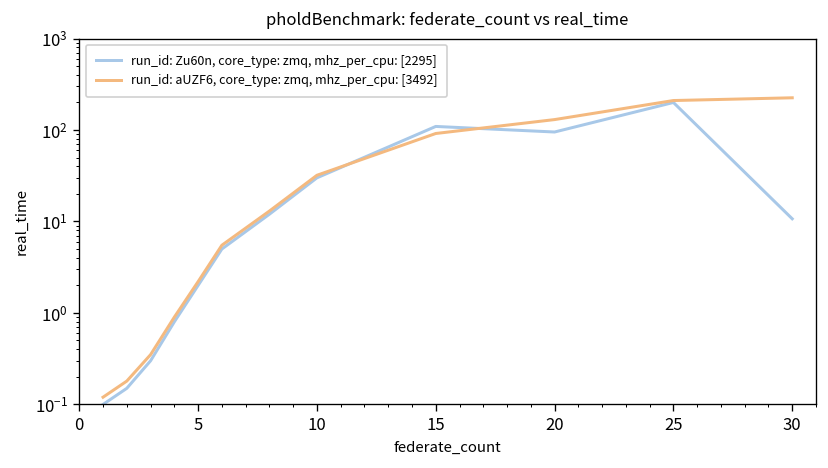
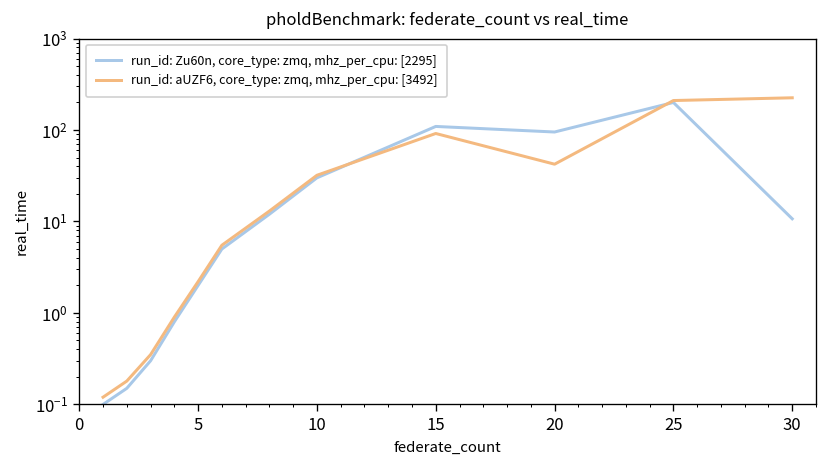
run_id: aUZF6, core_type: zmq, mhz_per_cpu: [3492], 20: 130 -> 40
